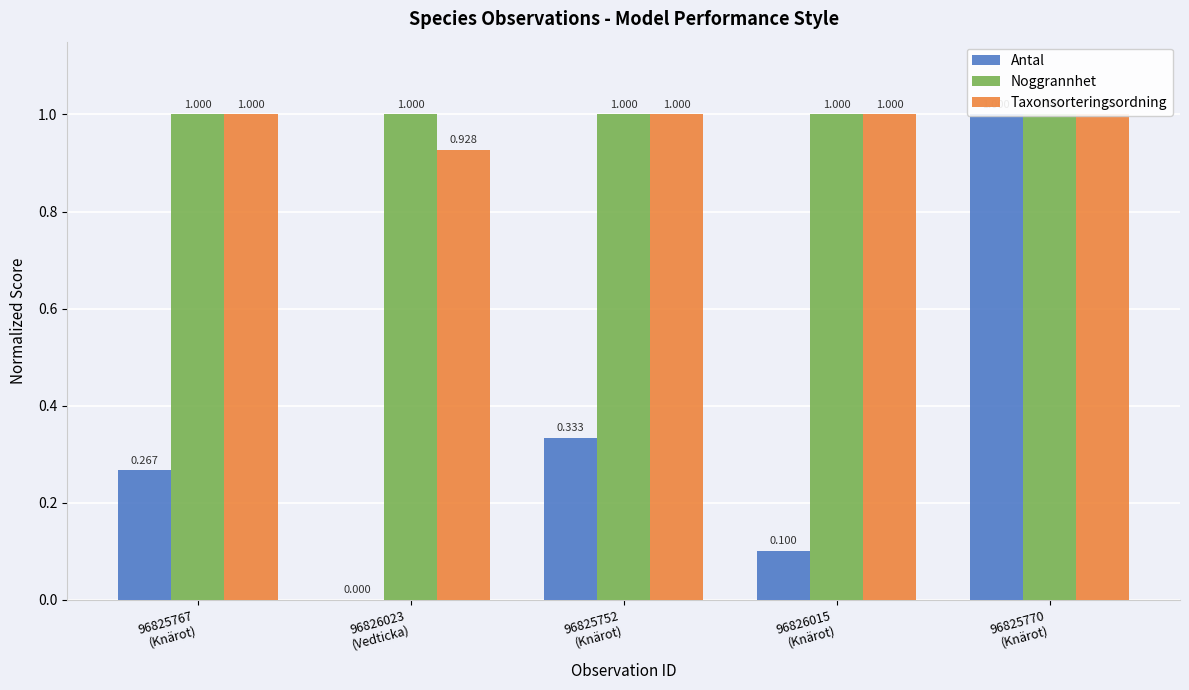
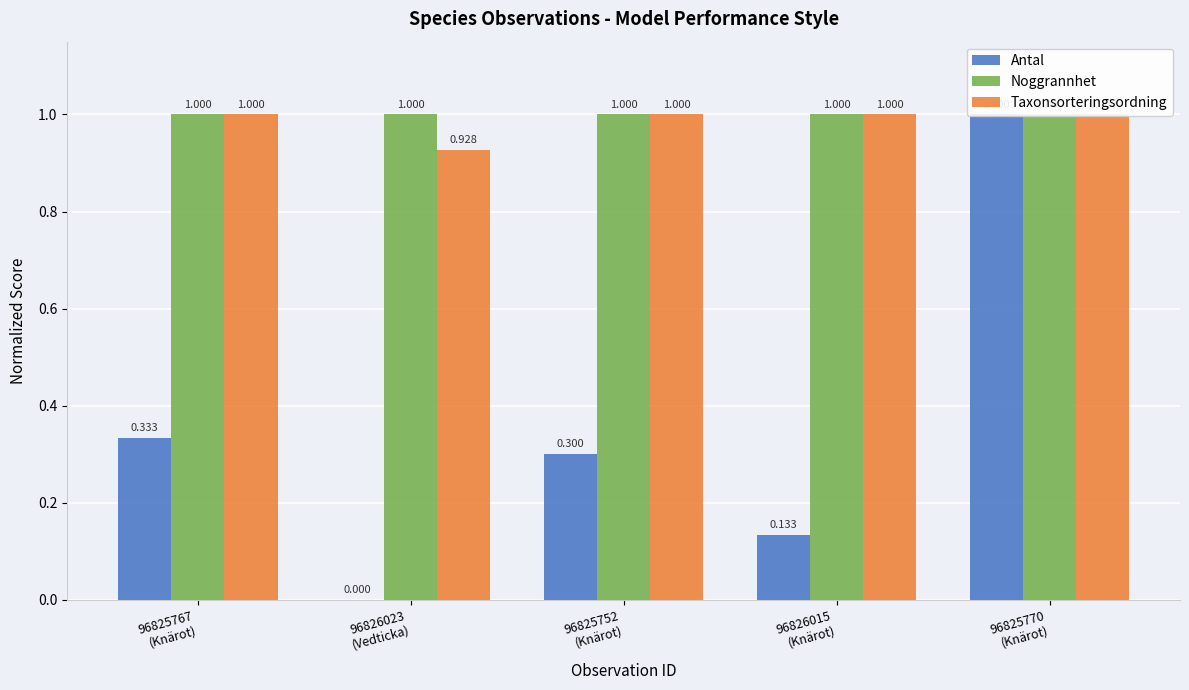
Antal, 96825767 (Knärot): 0.267 -> 0.333
Antal, 96825752 (Knärot): 0.333 -> 0.300
Antal, 96826015 (Knärot): 0.100 -> 0.133
